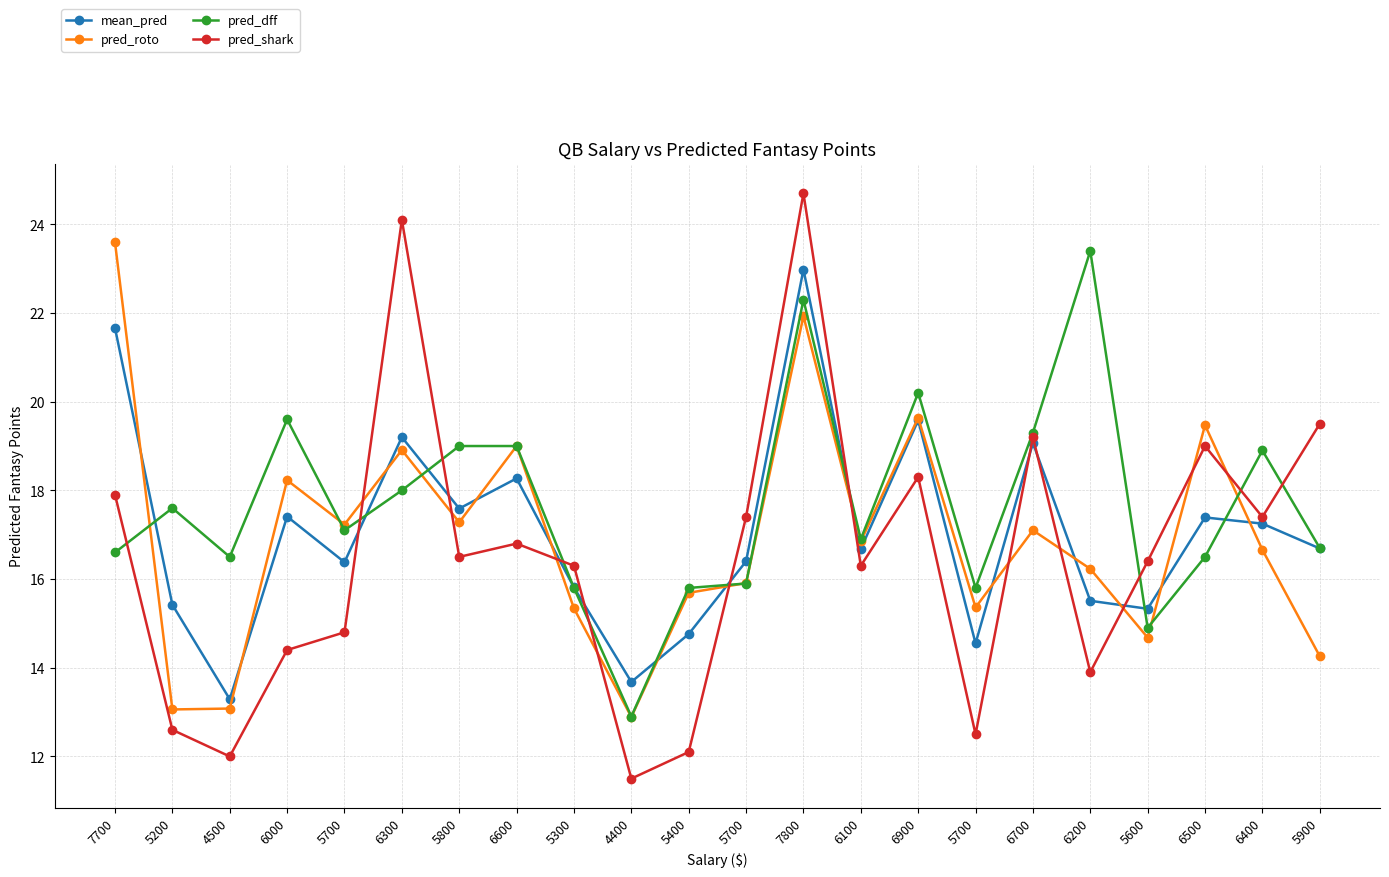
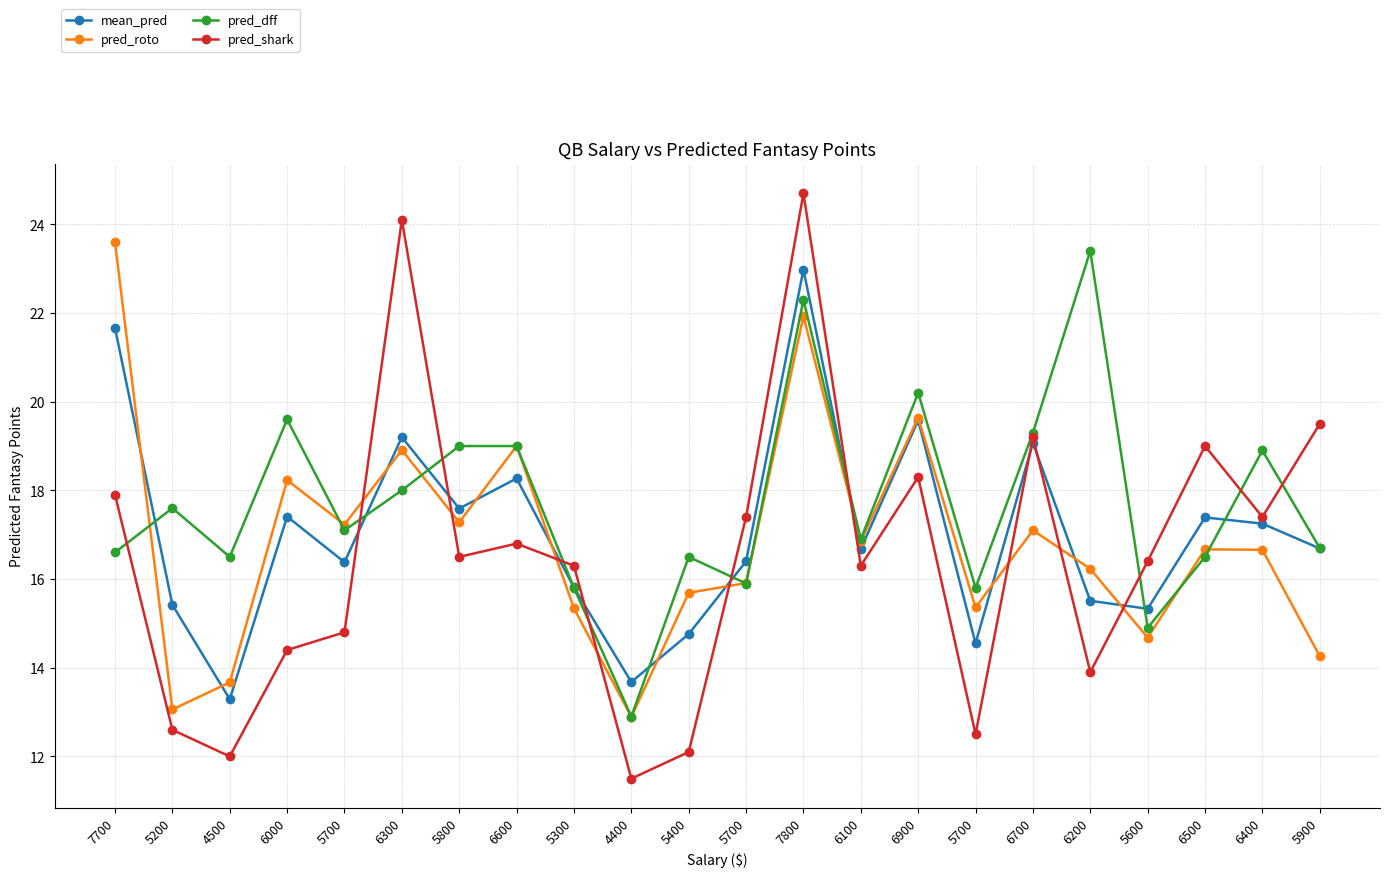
pred_roto, 4500: 13.1 -> 13.7
pred_dff, 5400: 15.8 -> 16.5
pred_roto, 6500: 19.5 -> 16.7
